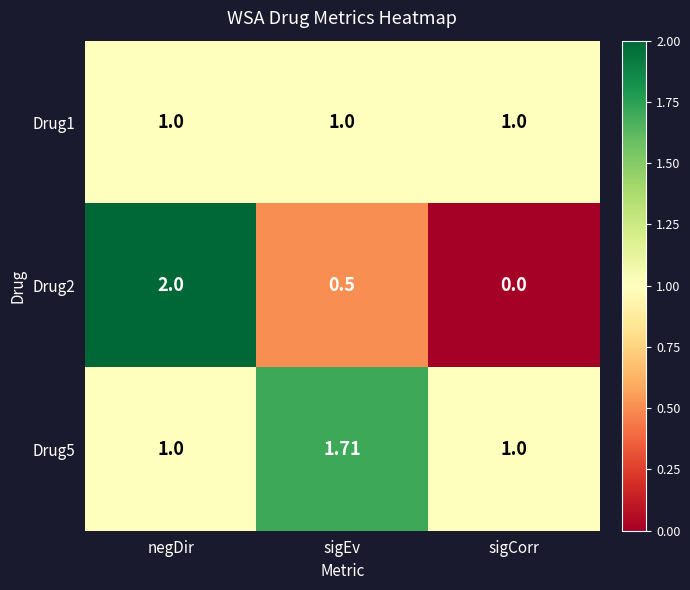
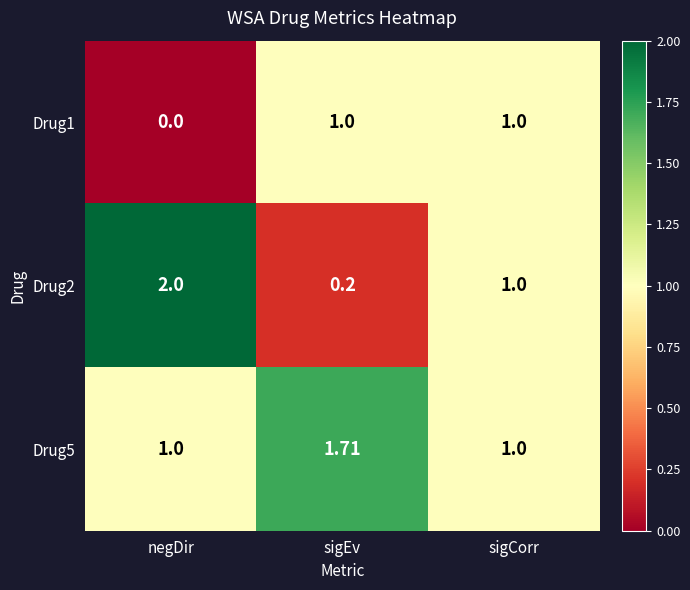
Drug1, negDir: 1.0 -> 0.0
Drug2, sigEv: 0.5 -> 0.2
Drug2, sigCorr: 0.0 -> 1.0
